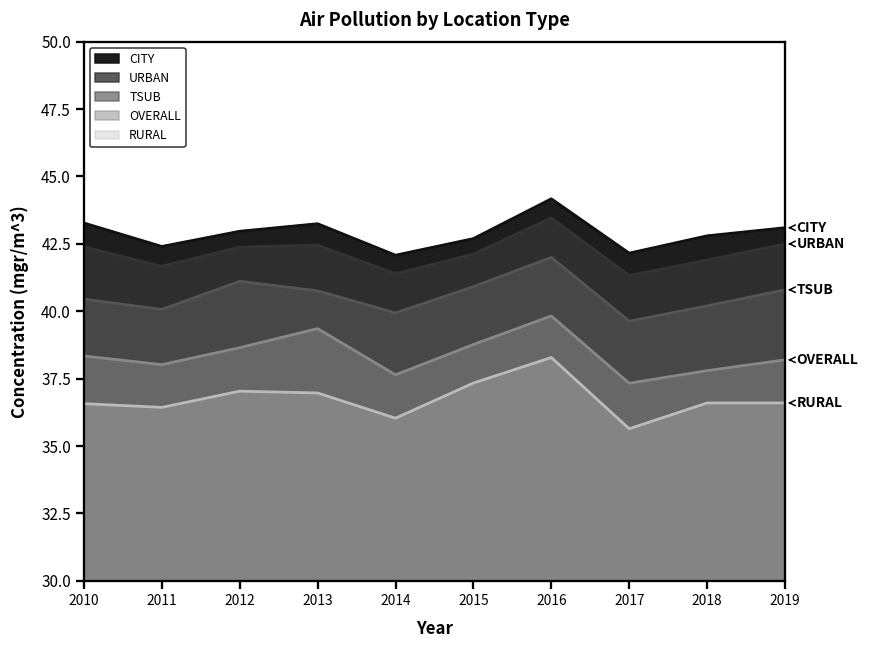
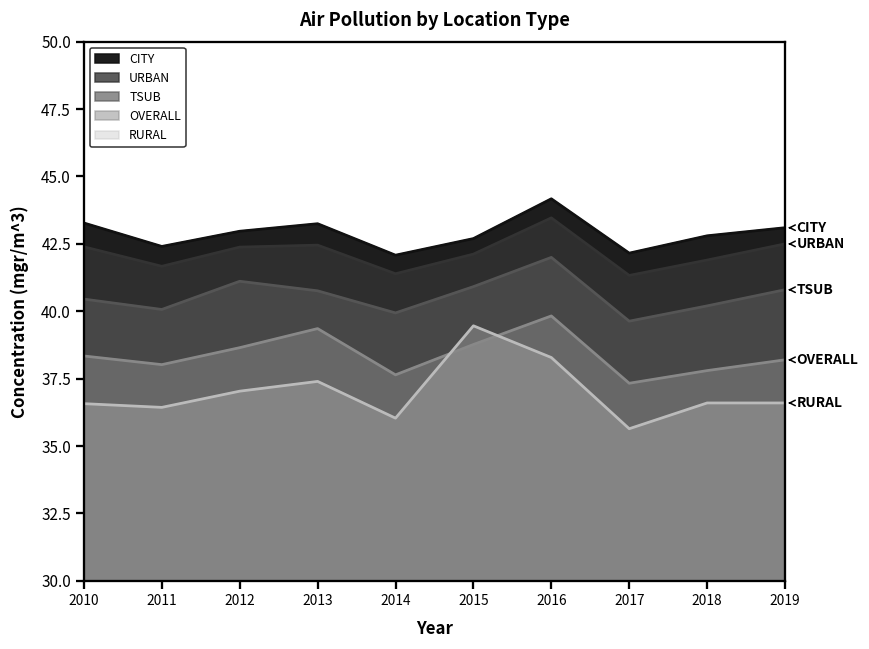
RURAL, 2013: 37.0 -> 37.4
RURAL, 2015: 37.3 -> 39.5
